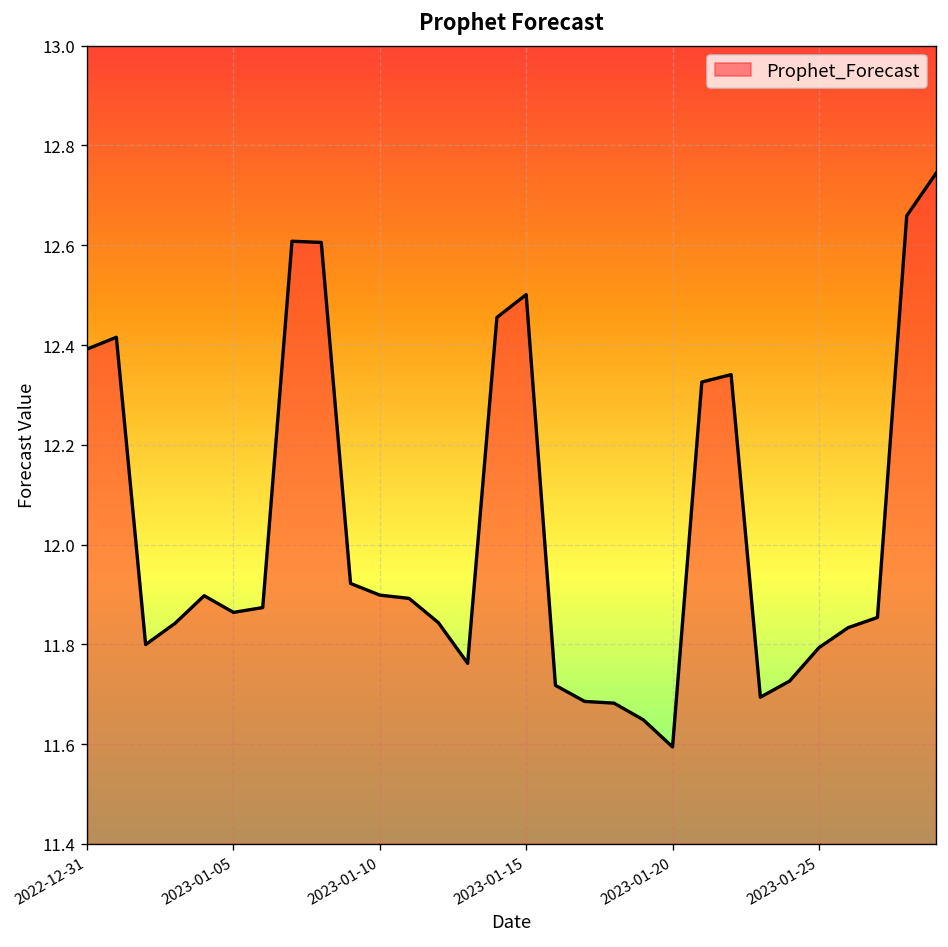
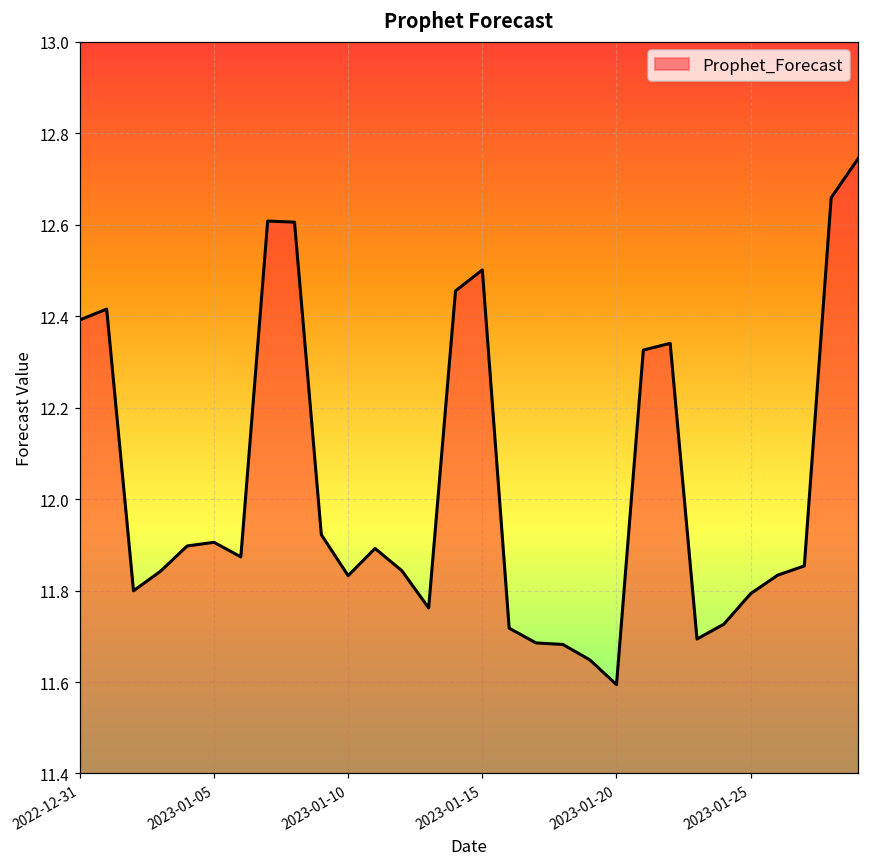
2023-01-05: 11.86 -> 11.91
2023-01-10: 11.90 -> 11.83
